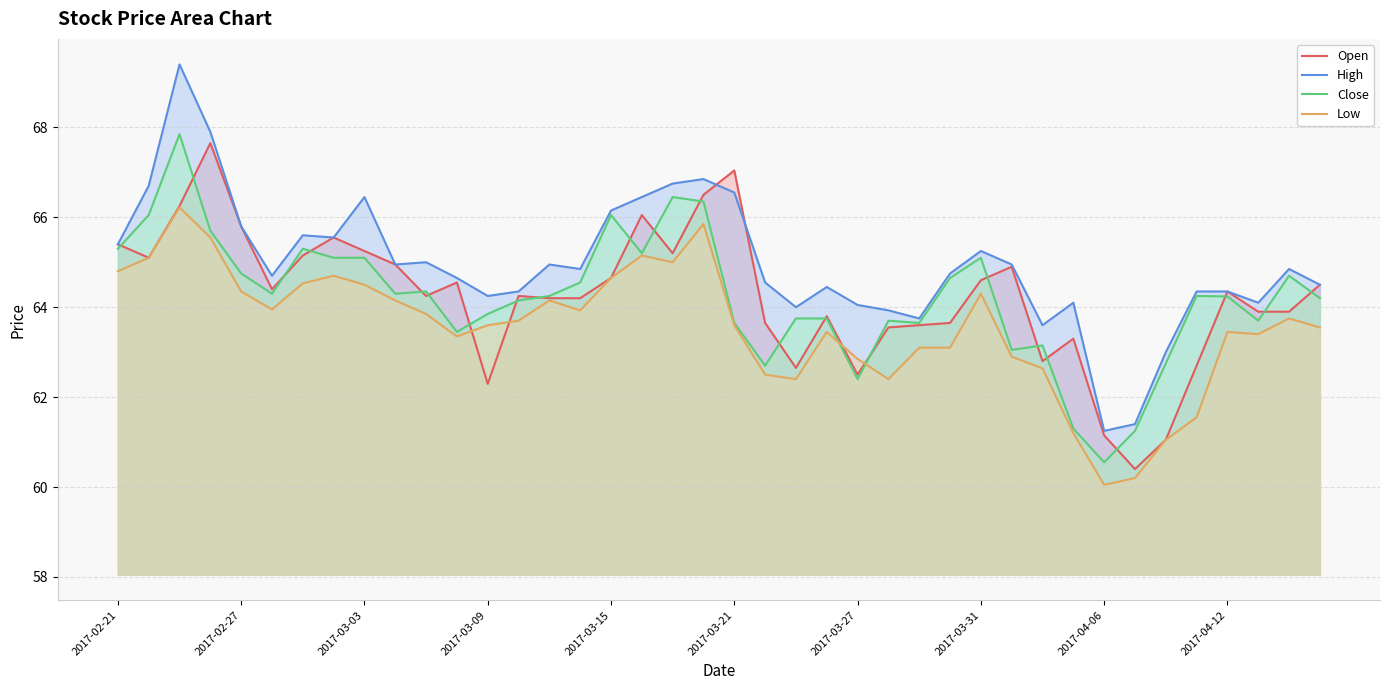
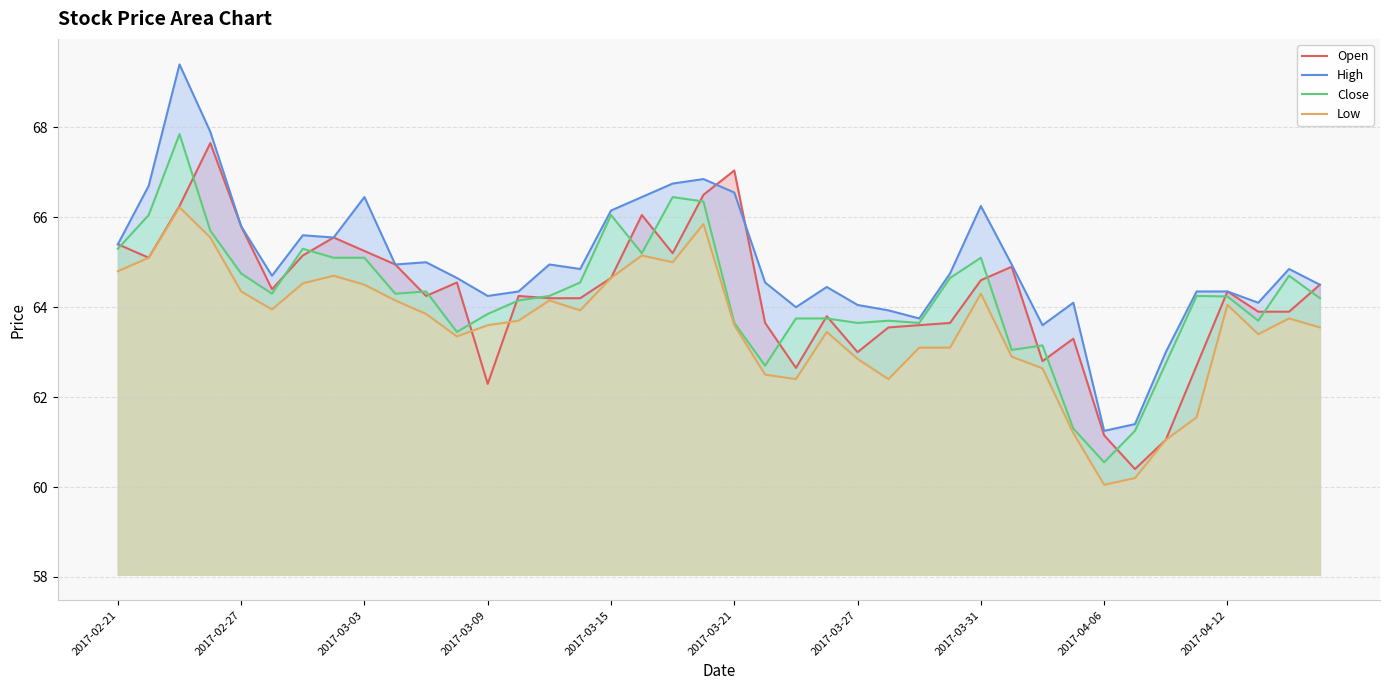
Open, 2017-03-27: 62.5 -> 63.0
Close, 2017-03-27: 62.4 -> 63.7
High, 2017-03-31: 65.3 -> 66.3
Low, 2017-04-12: 63.5 -> 64.1
